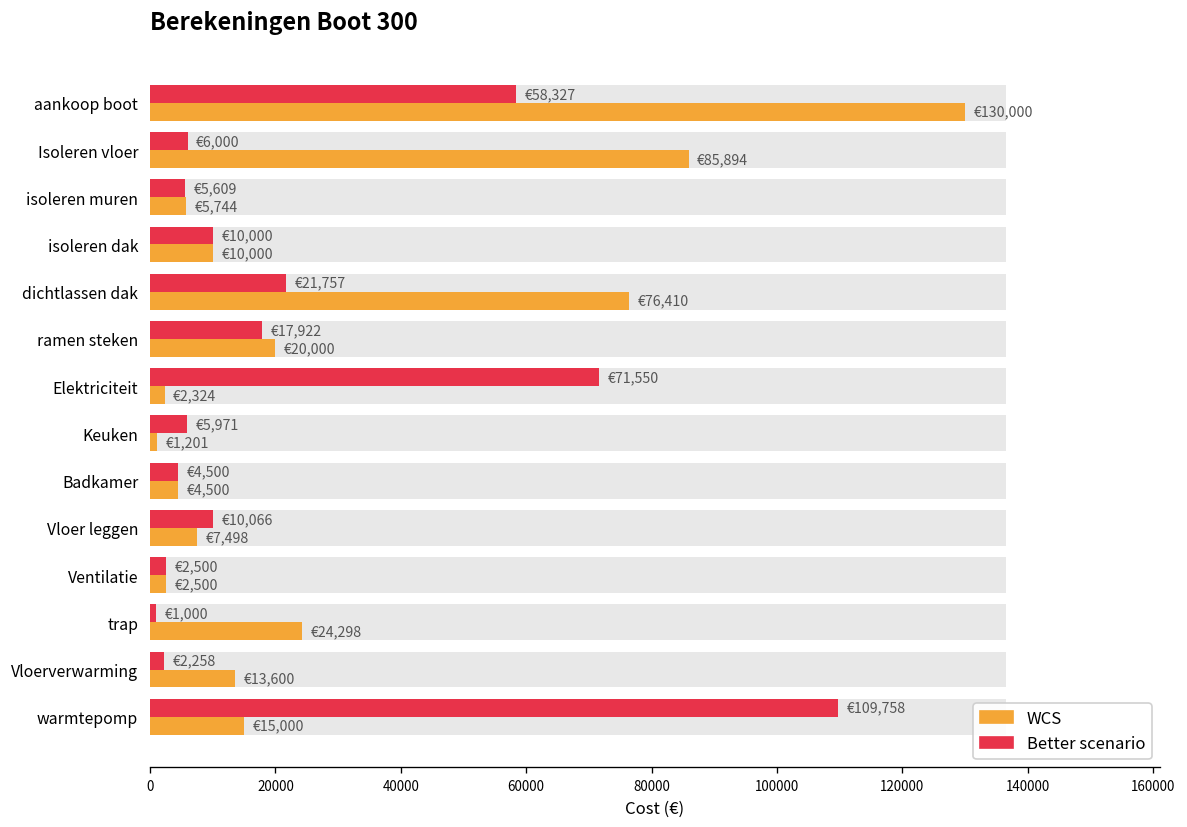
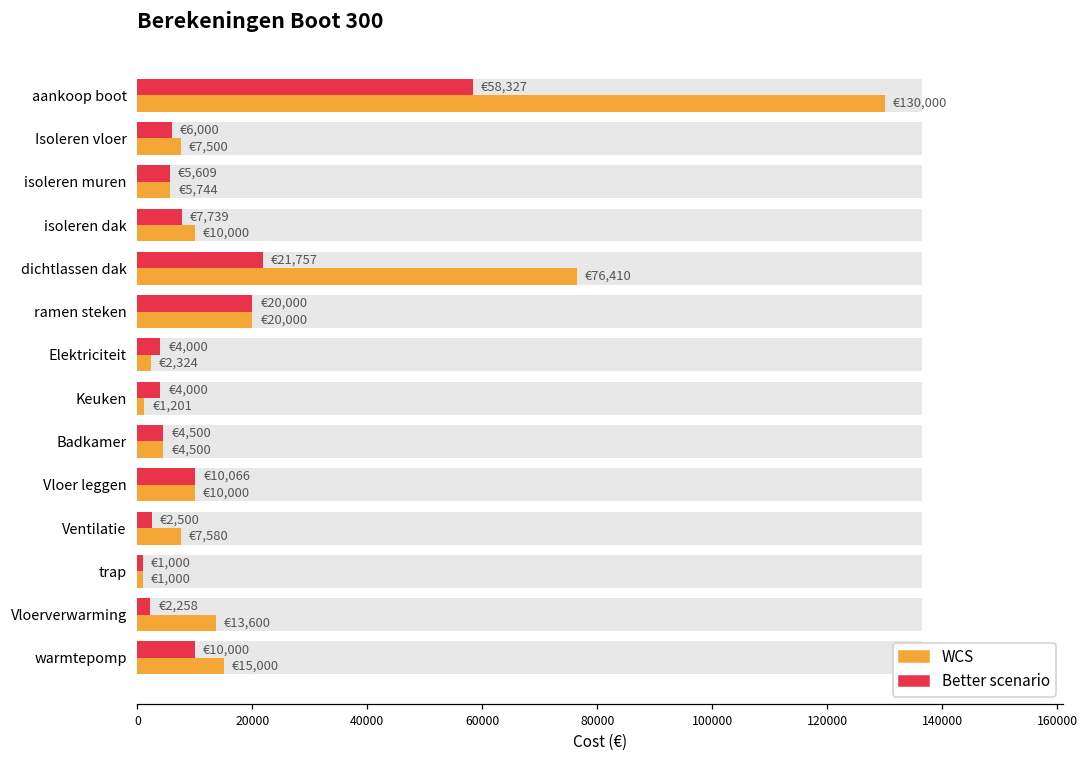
WCS, Isoleren vloer: €85,894 -> €7,500
Better scenario, isoleren dak: €10,000 -> €7,739
Better scenario, ramen steken: €17,922 -> €20,000
Better scenario, Elektriciteit: €71,550 -> €4,000
Better scenario, Keuken: €5,971 -> €4,000
WCS, Vloer leggen: €7,498 -> €10,000
WCS, Ventilatie: €2,500 -> €7,580
WCS, trap: €24,298 -> €1,000
Better scenario, warmtepomp: €109,758 -> €10,000
